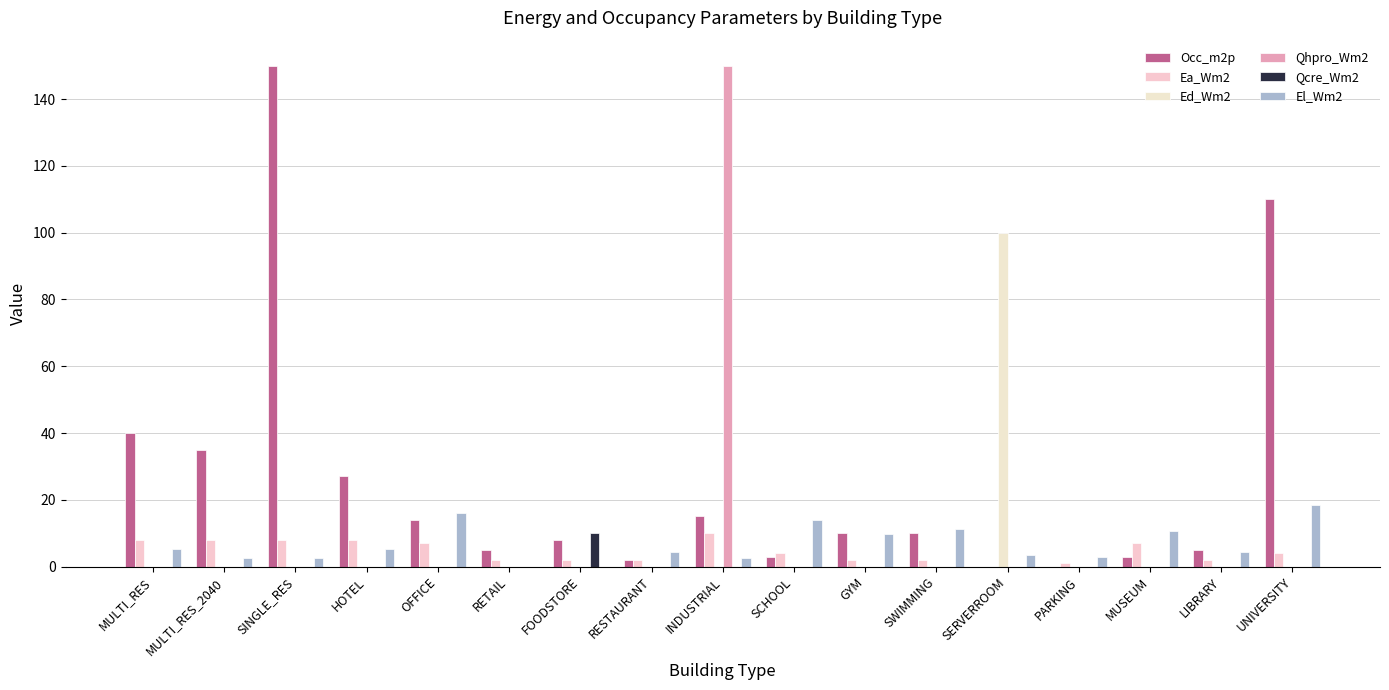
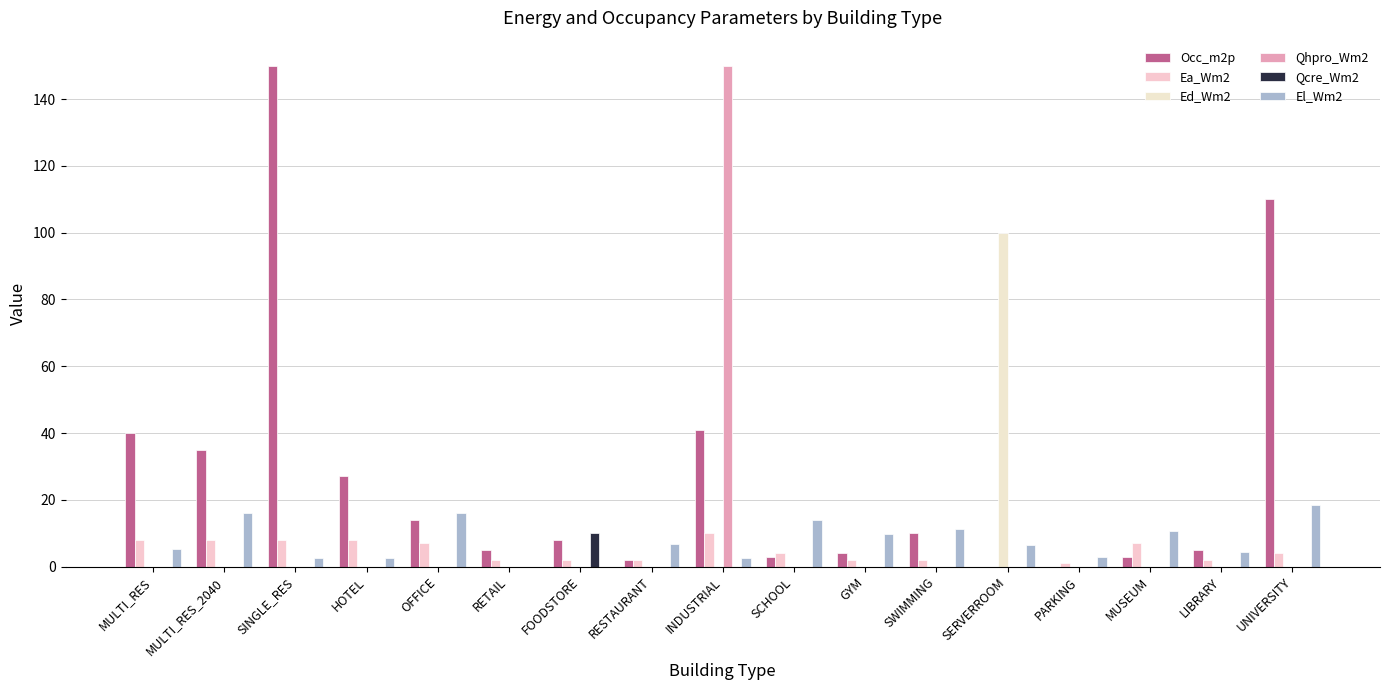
El_Wm2, MULTI_RES_2040: 3 -> 16
El_Wm2, HOTEL: 5 -> 3
El_Wm2, RESTAURANT: 4 -> 7
Occ_m2p, INDUSTRIAL: 15 -> 41
Occ_m2p, GYM: 10 -> 4
El_Wm2, SERVERROOM: 4 -> 7
